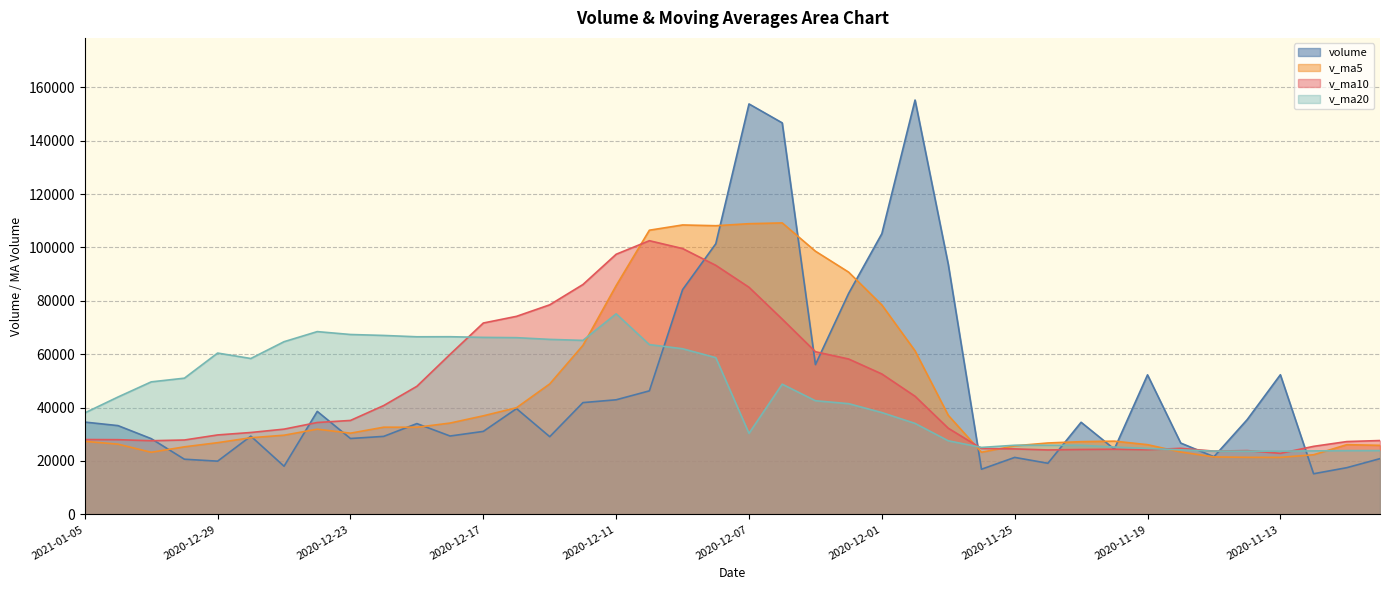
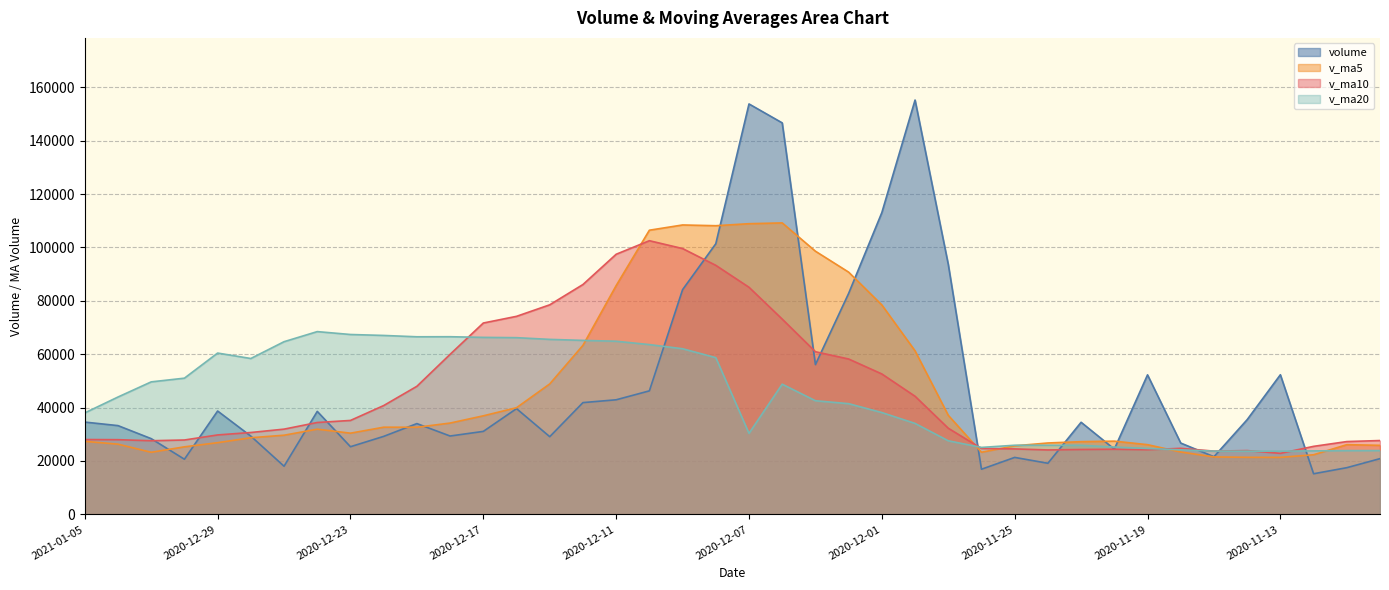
volume, 2020-12-29: 20000 -> 39000
volume, 2020-12-23: 28000 -> 25000
v_ma20, 2020-12-11: 75000 -> 65000
volume, 2020-12-01: 105000 -> 113000
